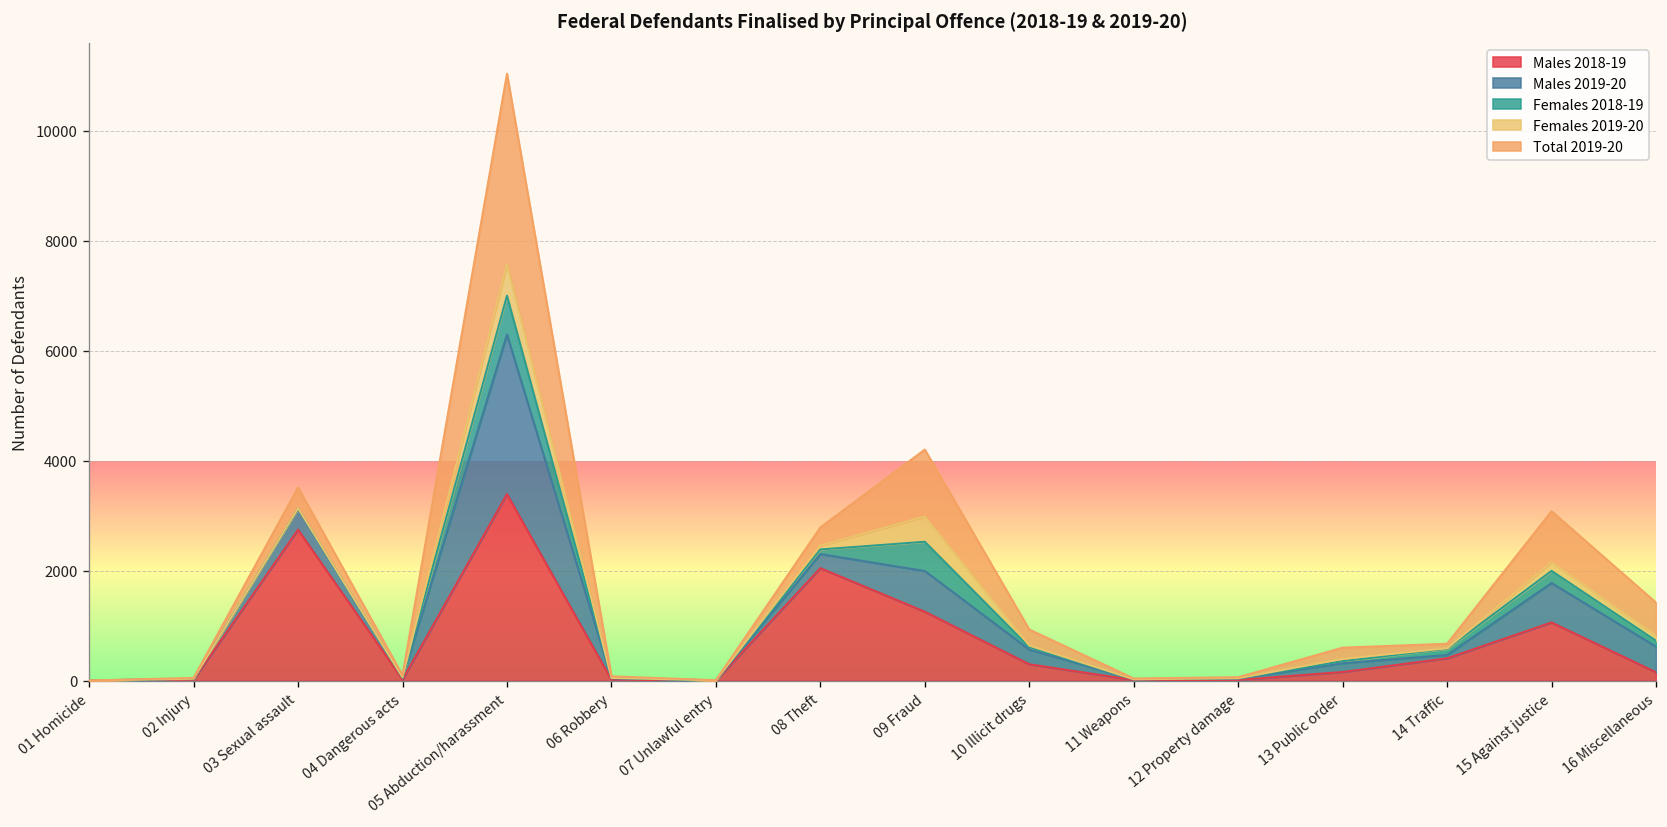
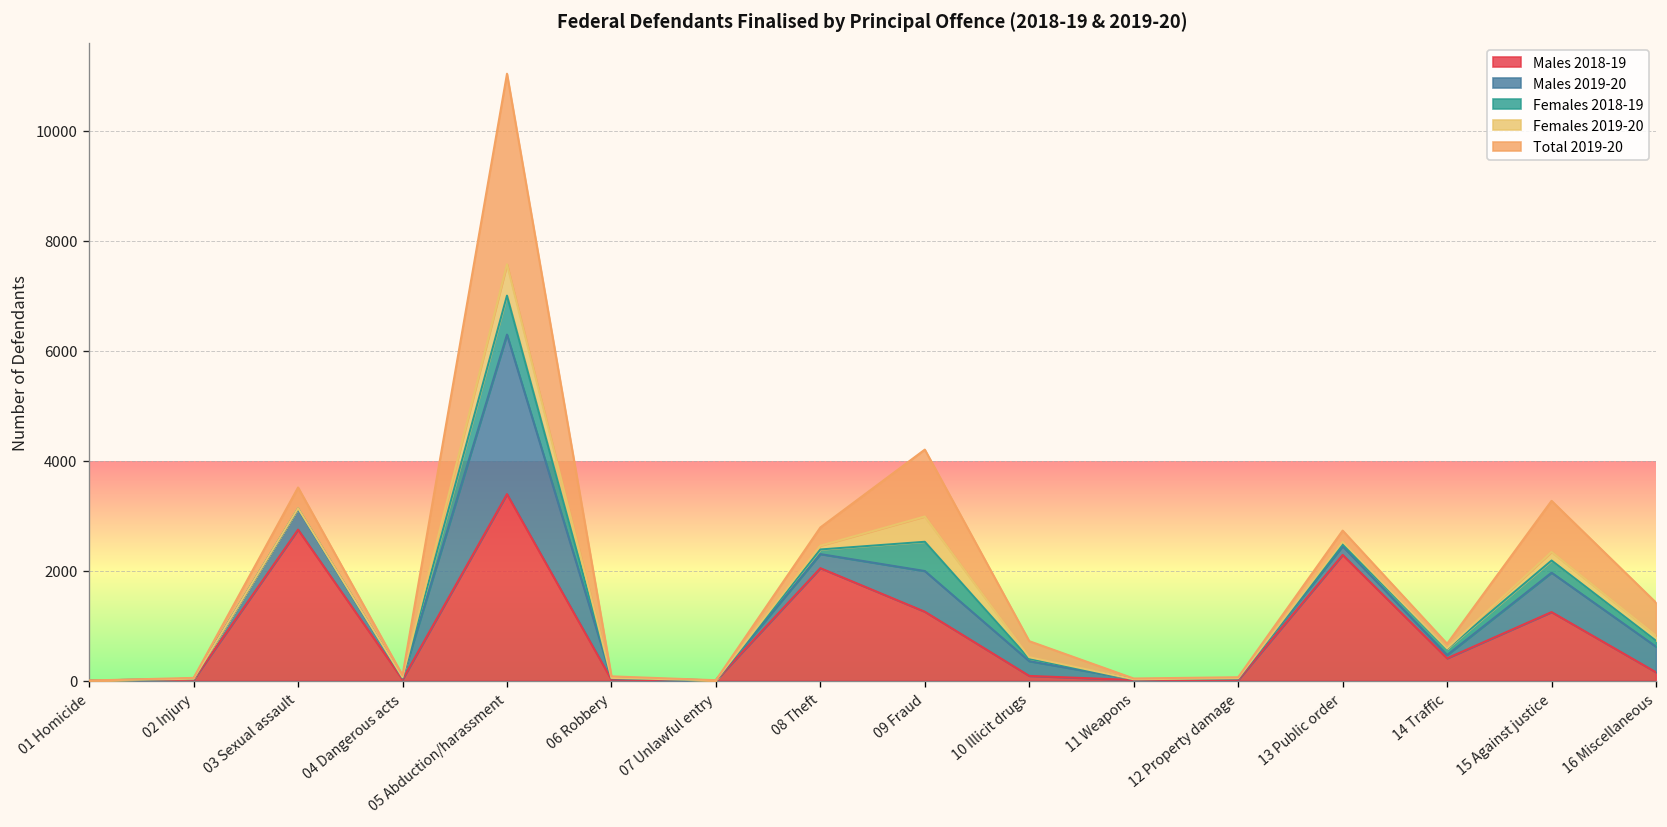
Males 2018-19, 10 Illicit drugs: 300 -> 100
Males 2018-19, 13 Public order: 200 -> 2300
Males 2018-19, 15 Against justice: 1100 -> 1200
